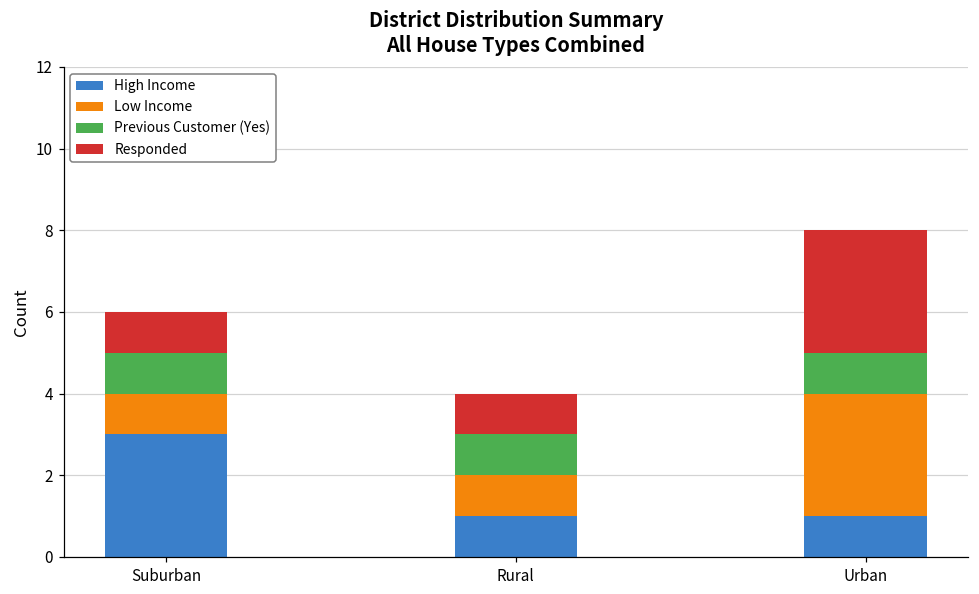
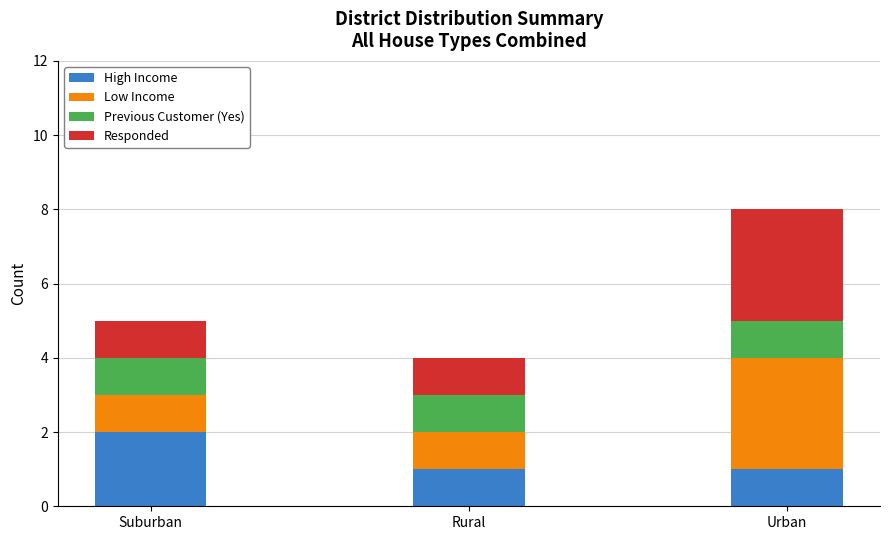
High Income, Suburban: 3 -> 2
